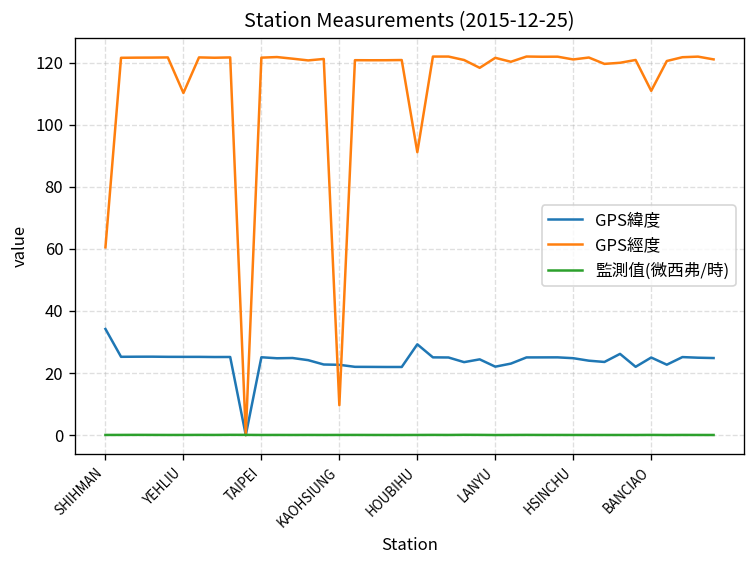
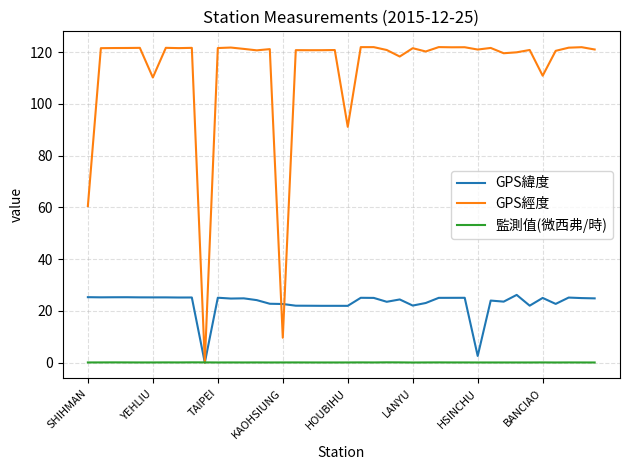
GPS緯度, SHIHMAN: 34 -> 25
GPS緯度, HOUBIHU: 29 -> 22
GPS緯度, HSINCHU: 25 -> 3
